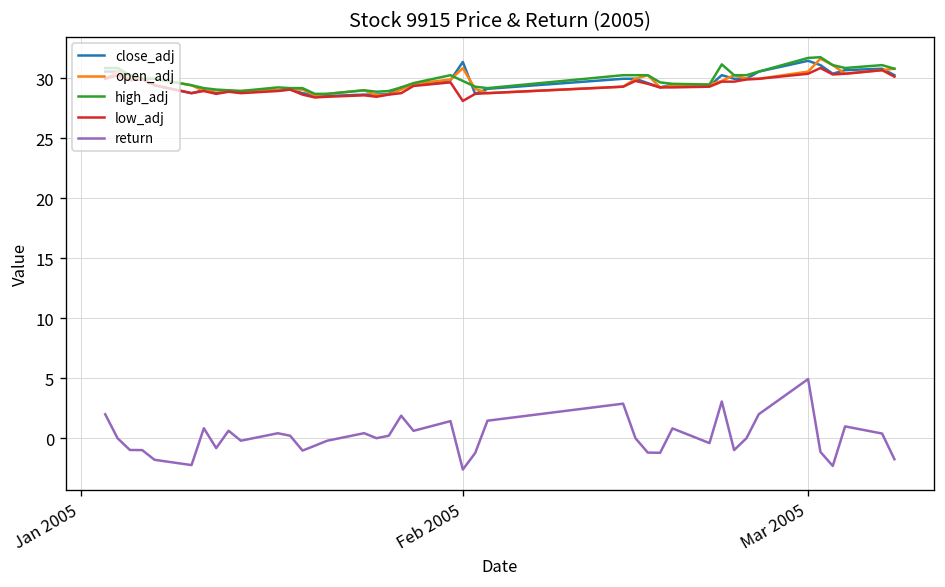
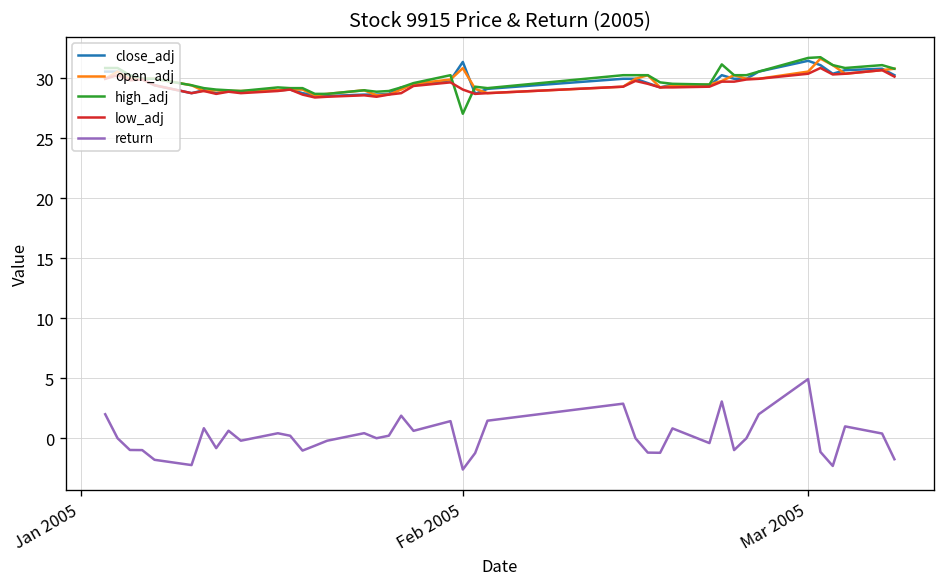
high_adj, Feb 2005: 30 -> 27
low_adj, Feb 2005: 28 -> 29
